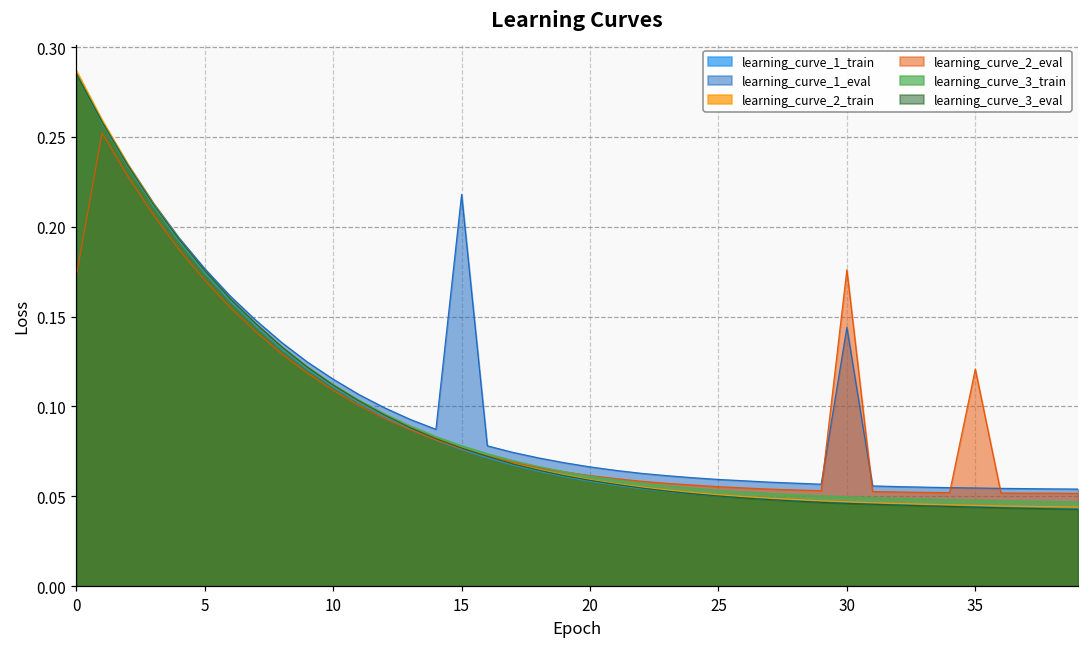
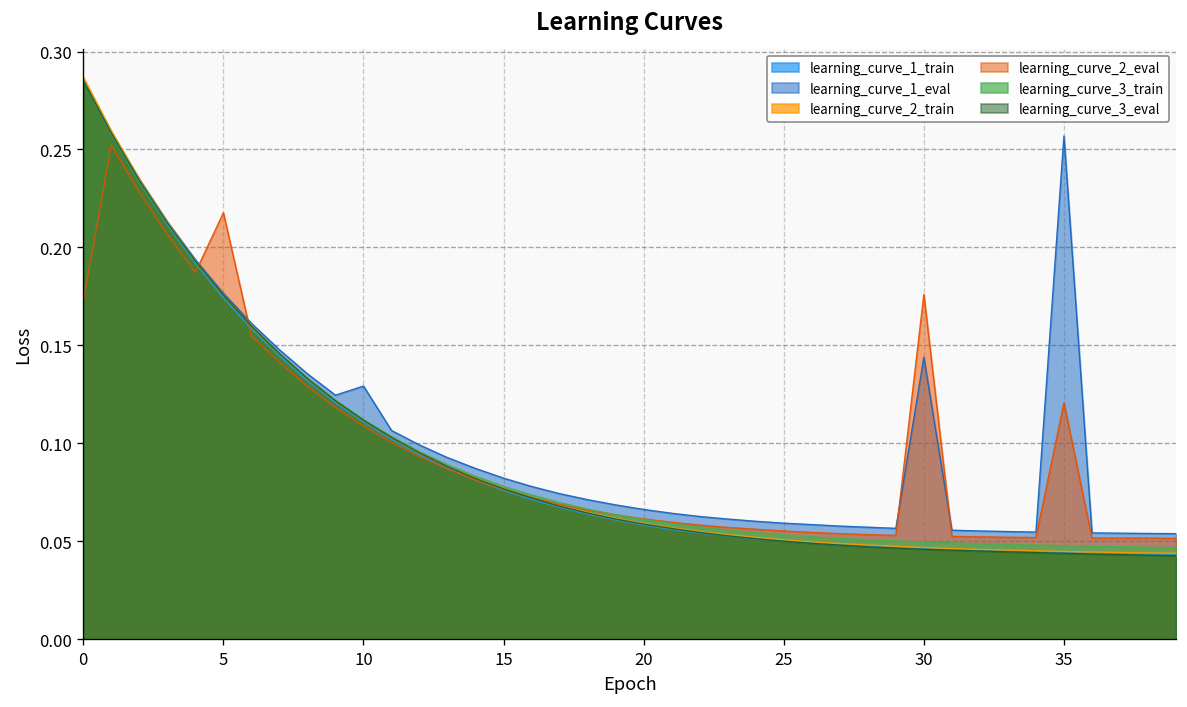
learning_curve_2_eval, 5: 0.170 -> 0.218
learning_curve_1_eval, 10: 0.115 -> 0.129
learning_curve_1_eval, 15: 0.218 -> 0.082
learning_curve_1_eval, 35: 0.055 -> 0.257
